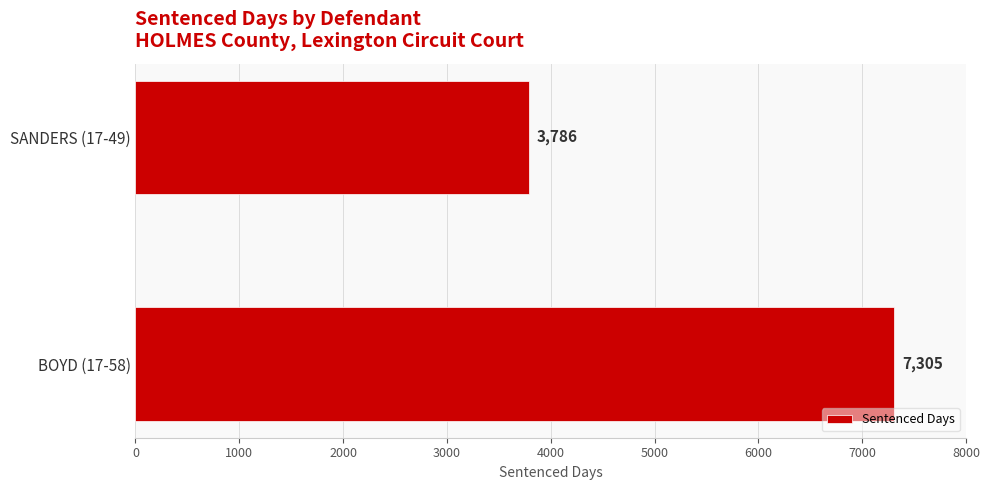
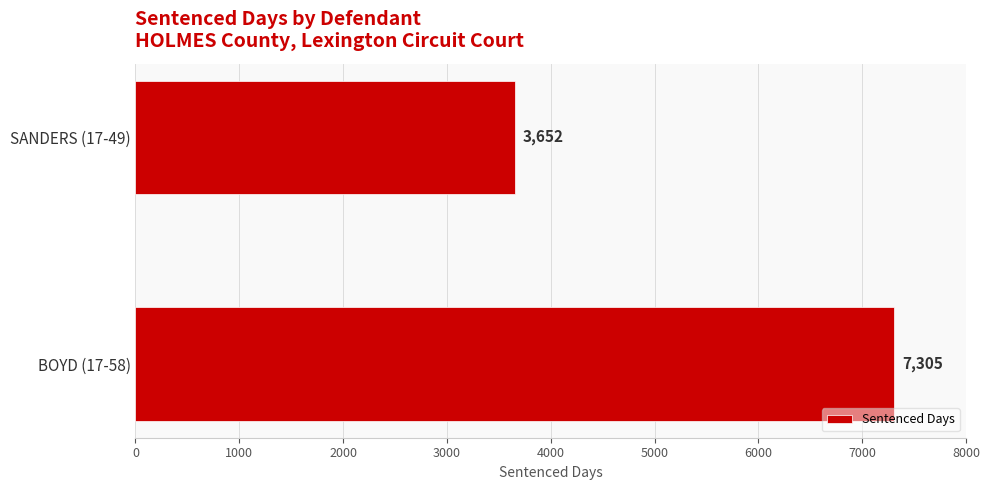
SANDERS (17-49): 3,786 -> 3,652
